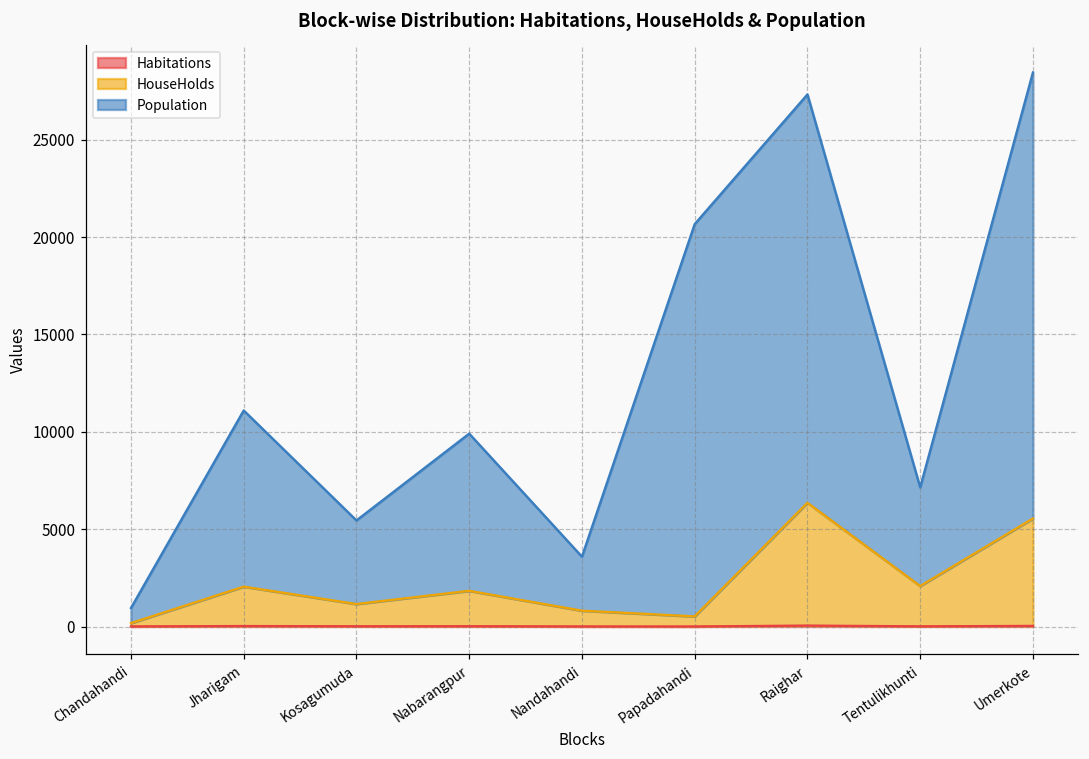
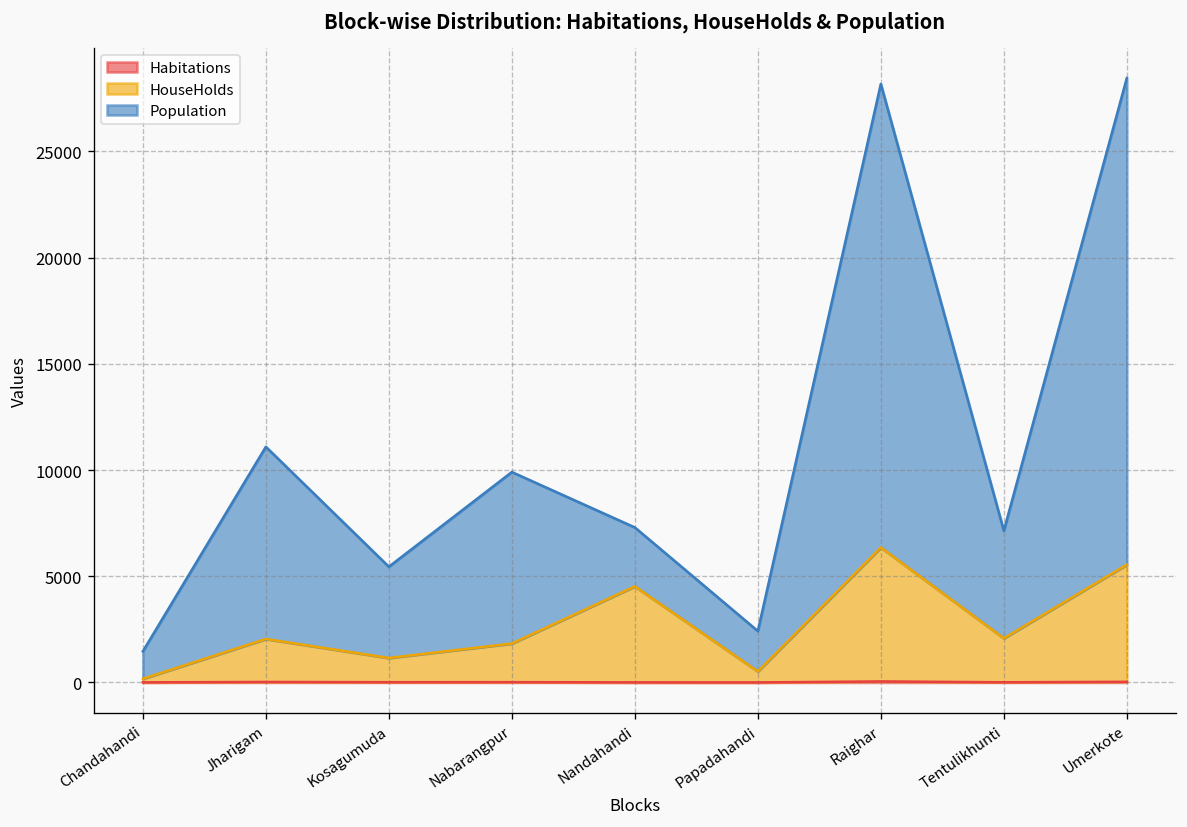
Population, Chandahandi: 800 -> 1300
HouseHolds, Nandahandi: 800 -> 4500
Population, Papadahandi: 20100 -> 1900
Population, Raighar: 21000 -> 21800
